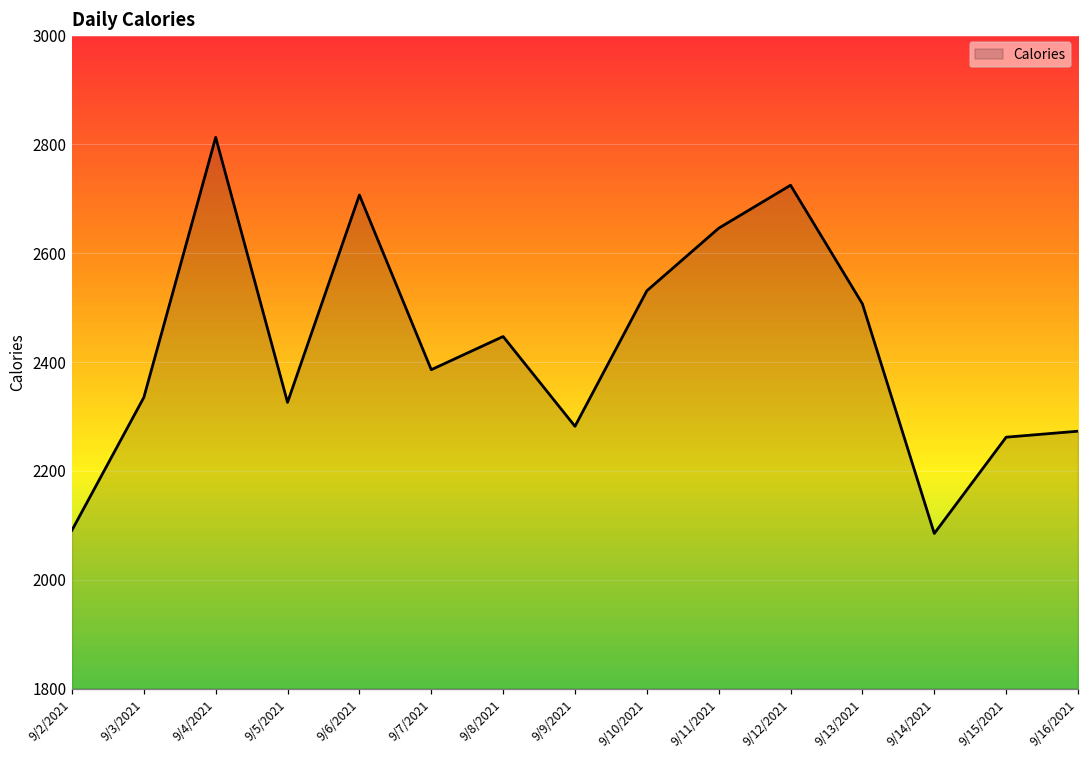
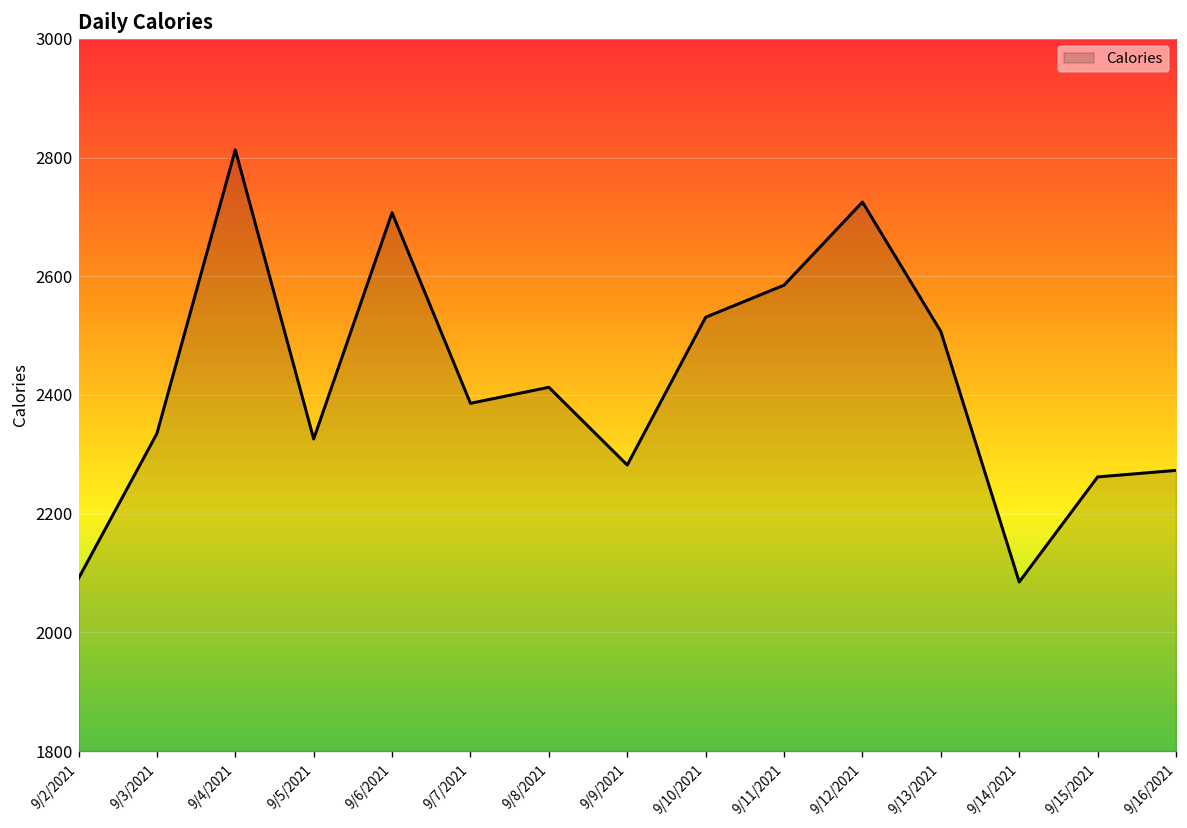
9/8/2021: 2450 -> 2410
9/11/2021: 2650 -> 2590
